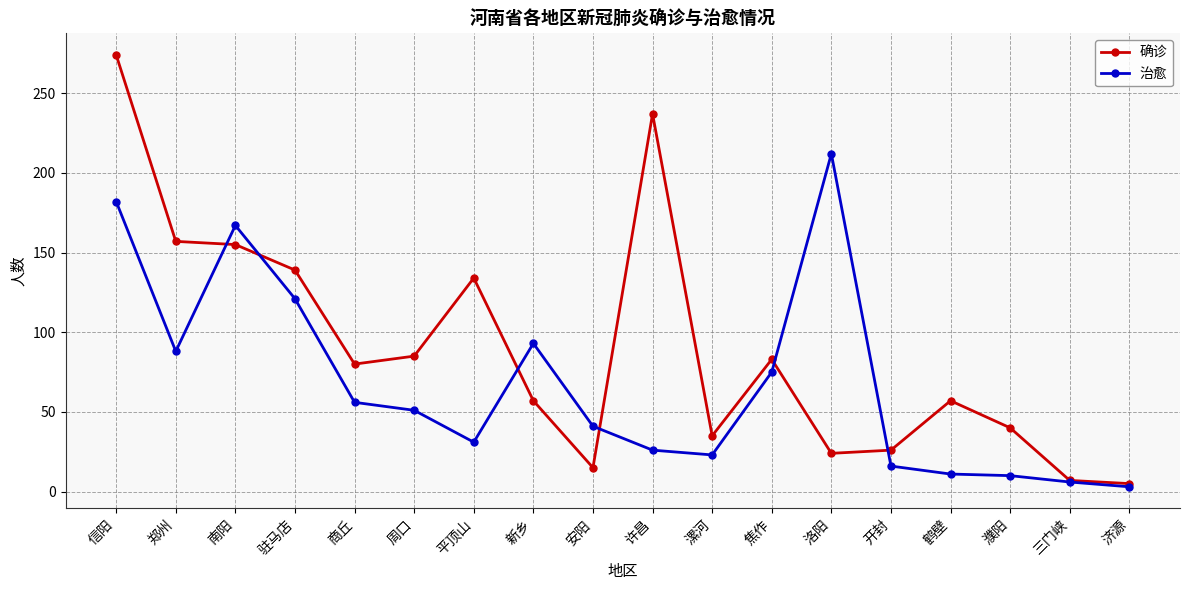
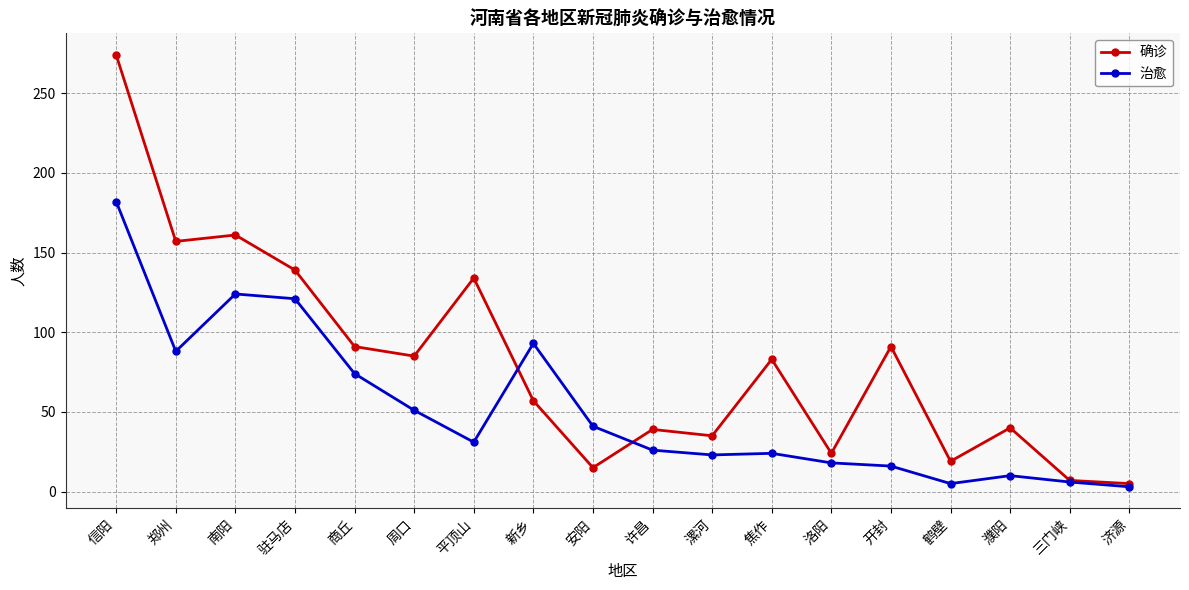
确诊, 南阳: 155 -> 161
治愈, 南阳: 167 -> 124
确诊, 商丘: 80 -> 91
治愈, 商丘: 56 -> 74
确诊, 许昌: 237 -> 39
治愈, 焦作: 75 -> 24
治愈, 洛阳: 212 -> 18
确诊, 开封: 26 -> 91
确诊, 鹤壁: 57 -> 19
治愈, 鹤壁: 11 -> 5
